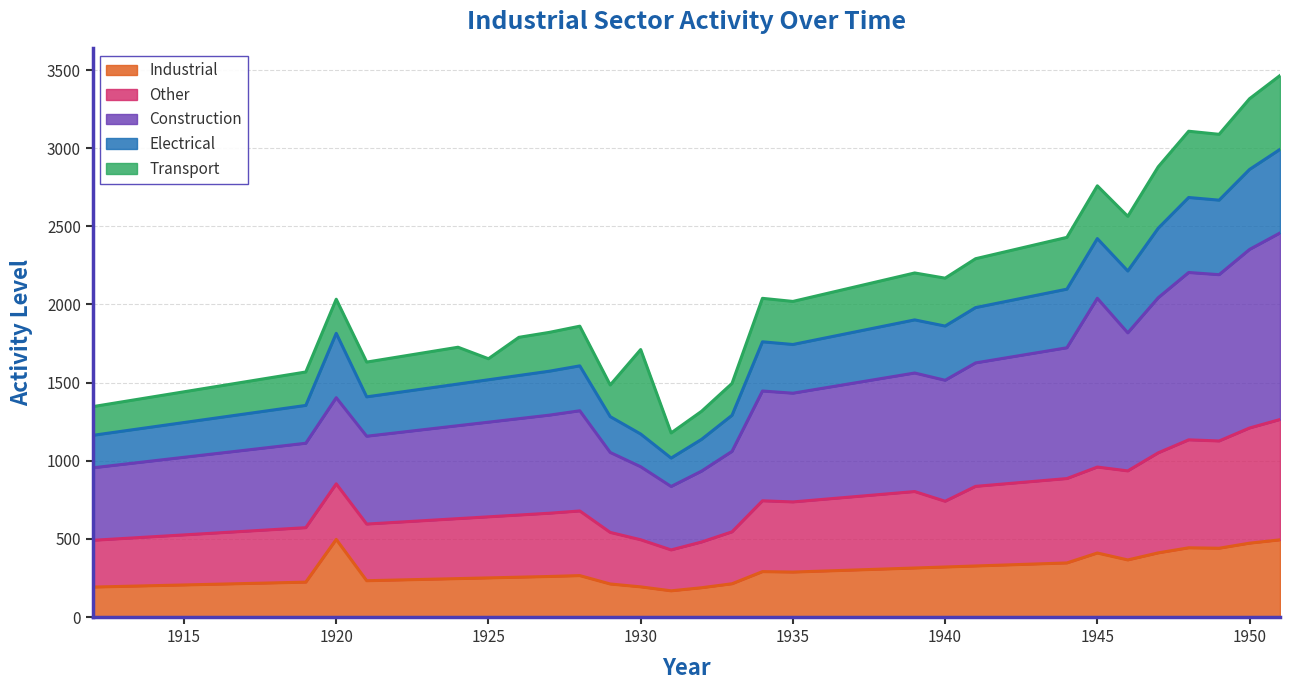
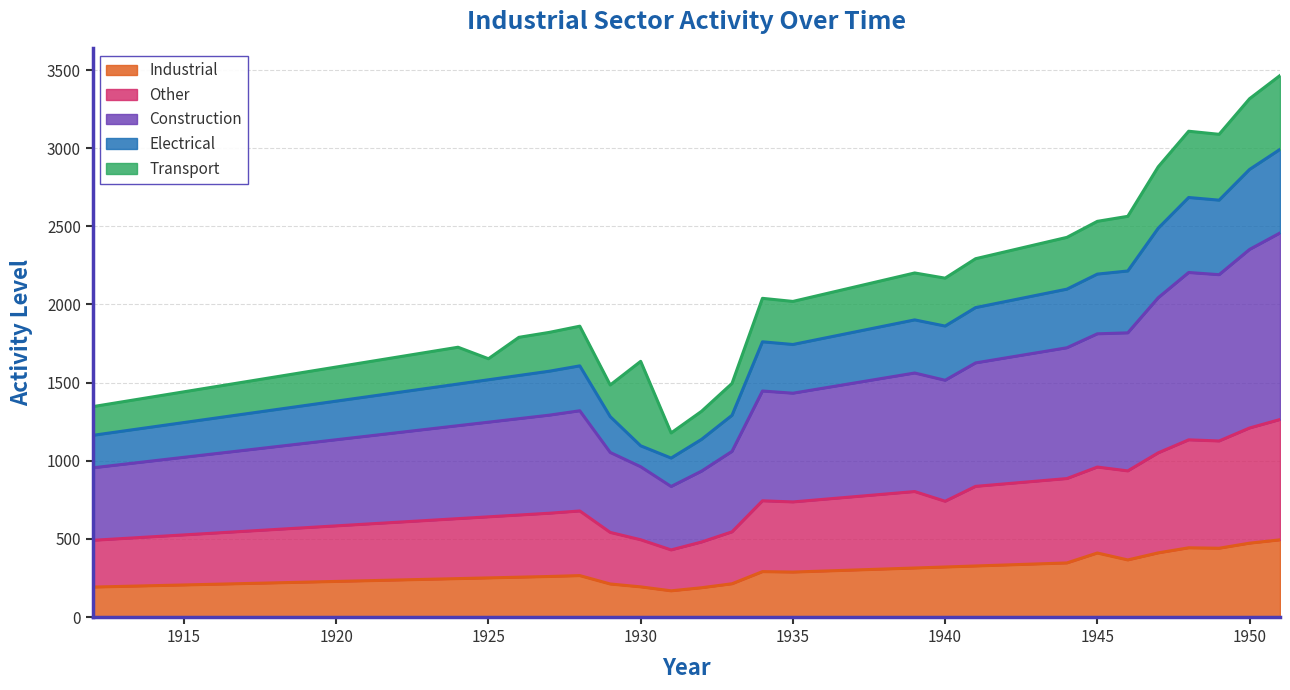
Industrial, 1920: 500 -> 230
Electrical, 1920: 410 -> 250
Electrical, 1930: 210 -> 130
Construction, 1945: 1080 -> 850
